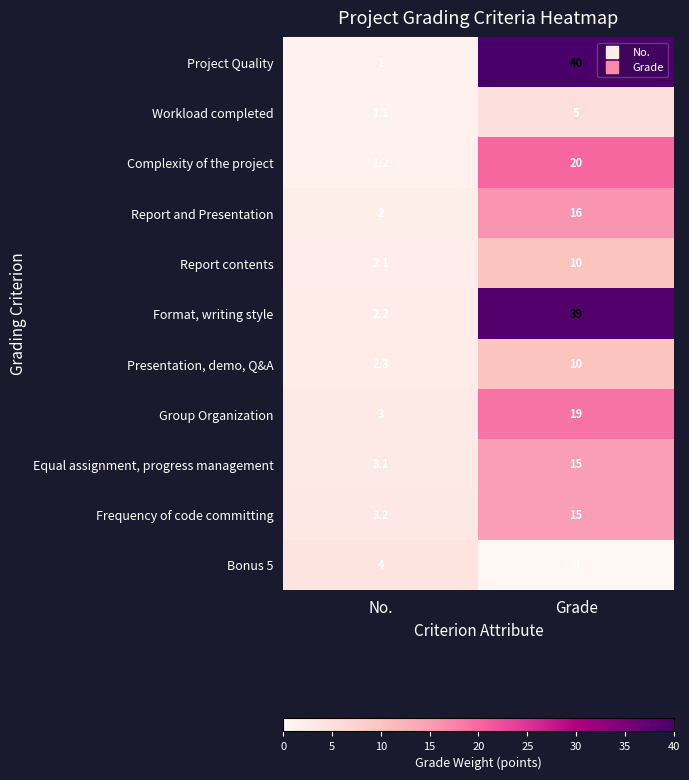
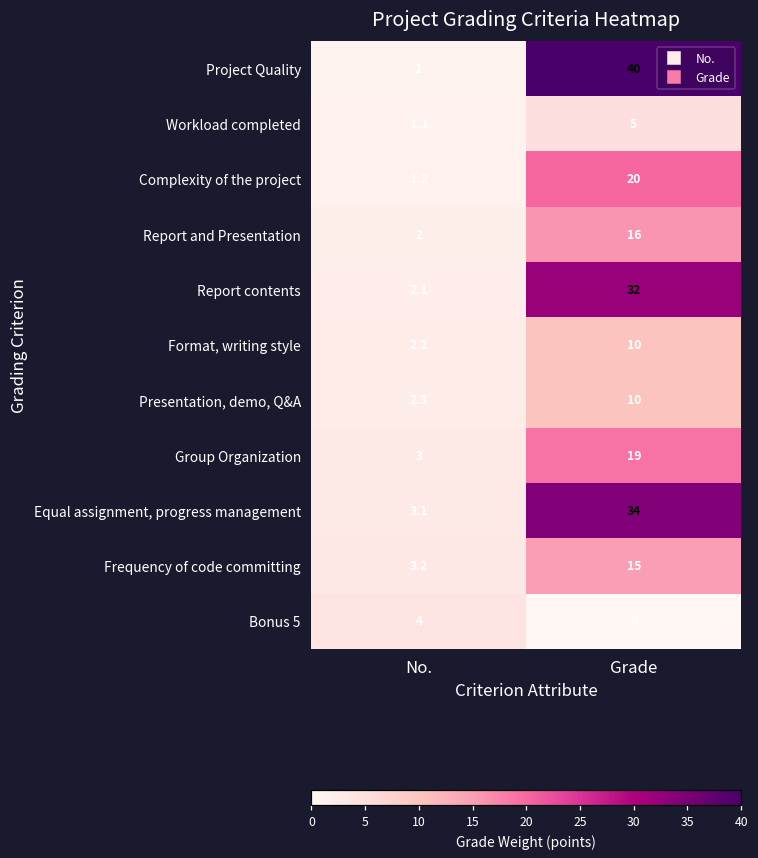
Report contents, Grade: 10 -> 32
Format, writing style, Grade: 39 -> 10
Equal assignment, progress management, Grade: 15 -> 34
